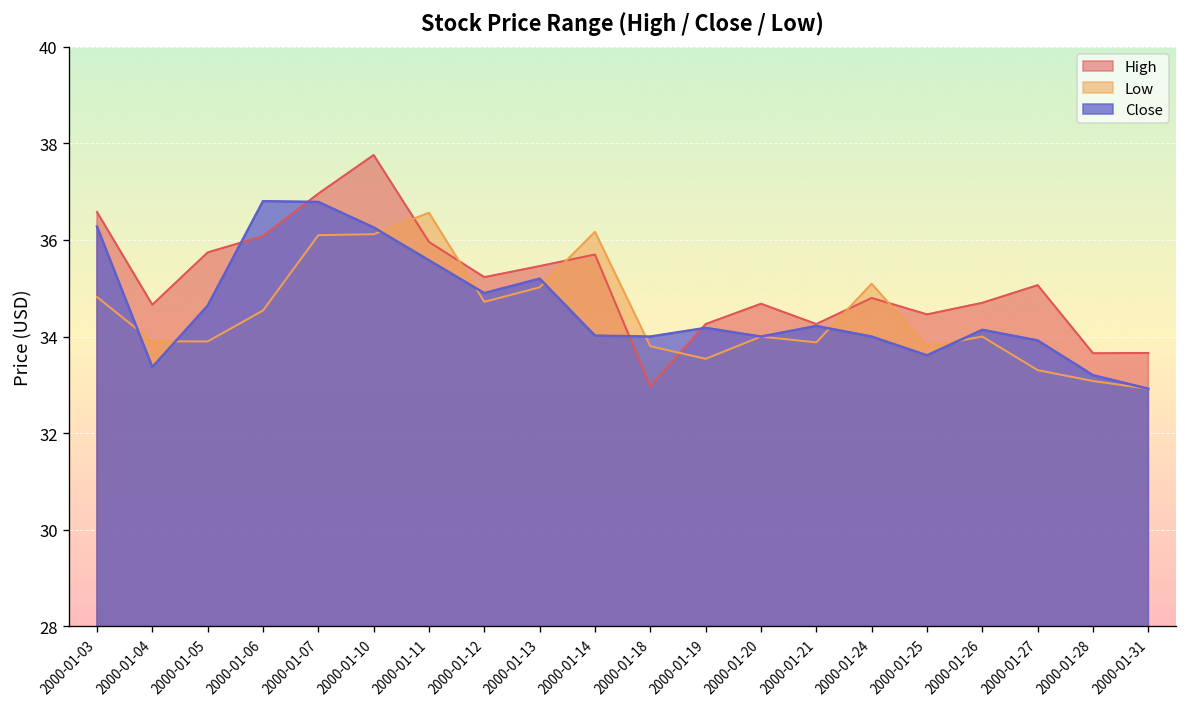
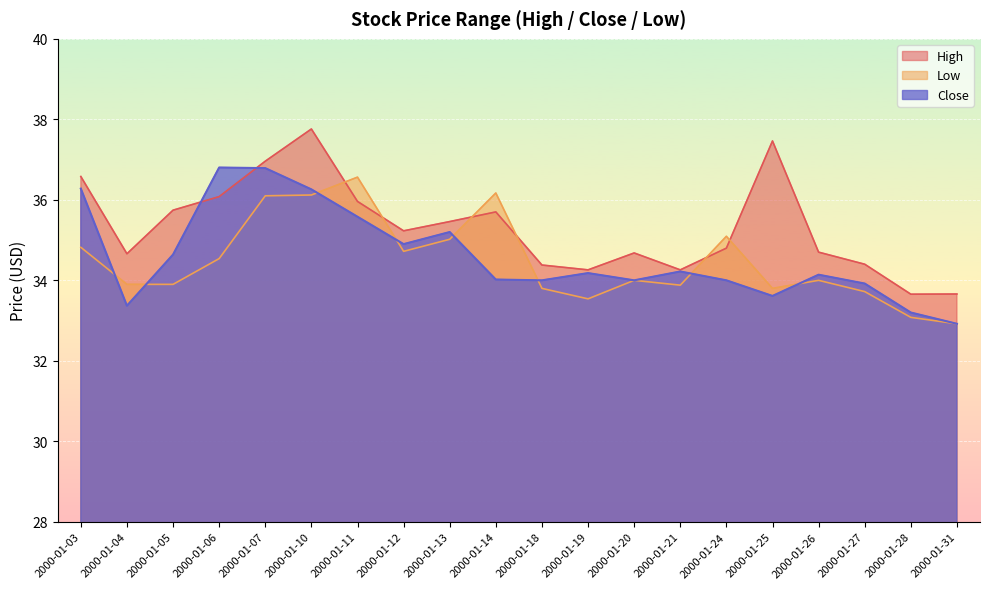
High, 2000-01-18: 33.0 -> 34.4
High, 2000-01-25: 34.5 -> 37.5
High, 2000-01-27: 35.1 -> 34.4
Low, 2000-01-27: 33.3 -> 33.7
